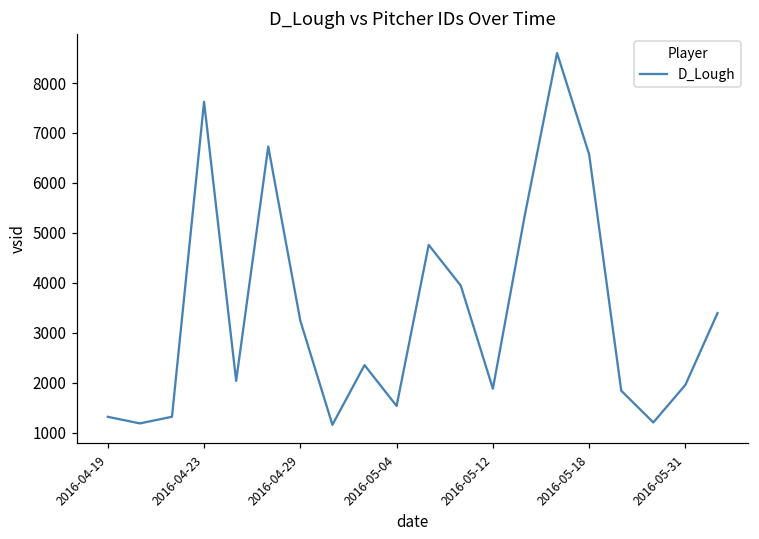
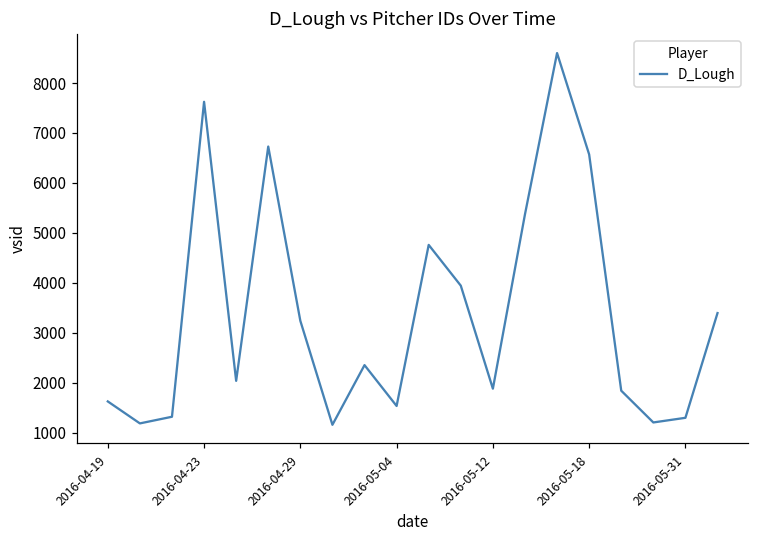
2016-04-19: 1300 -> 1600
2016-05-31: 2000 -> 1300
